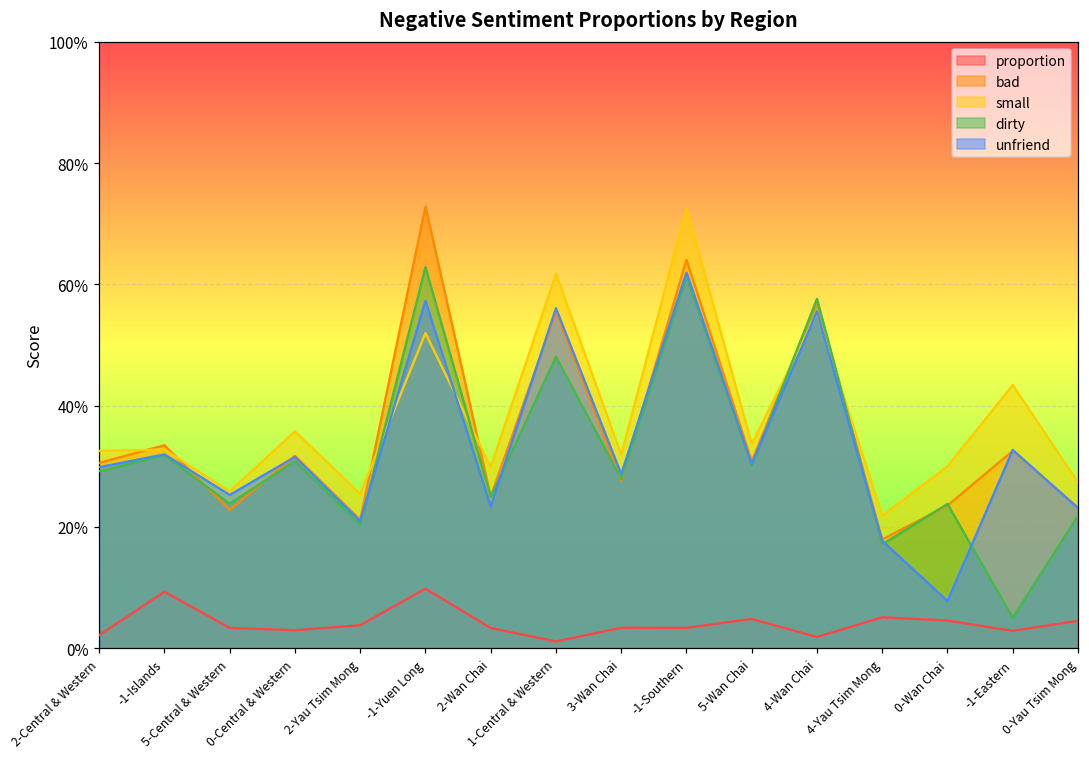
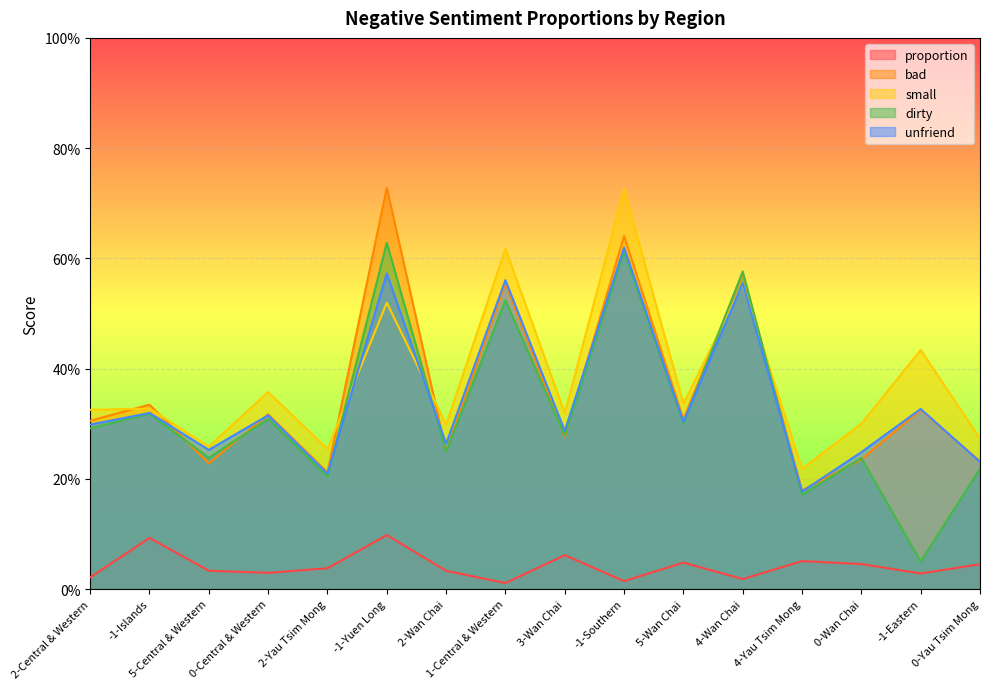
unfriend, 2-Wan Chai: 23% -> 26%
dirty, 1-Central & Western: 48% -> 52%
proportion, 3-Wan Chai: 3% -> 6%
proportion, -1-Southern: 3% -> 1%
unfriend, 0-Wan Chai: 8% -> 25%
